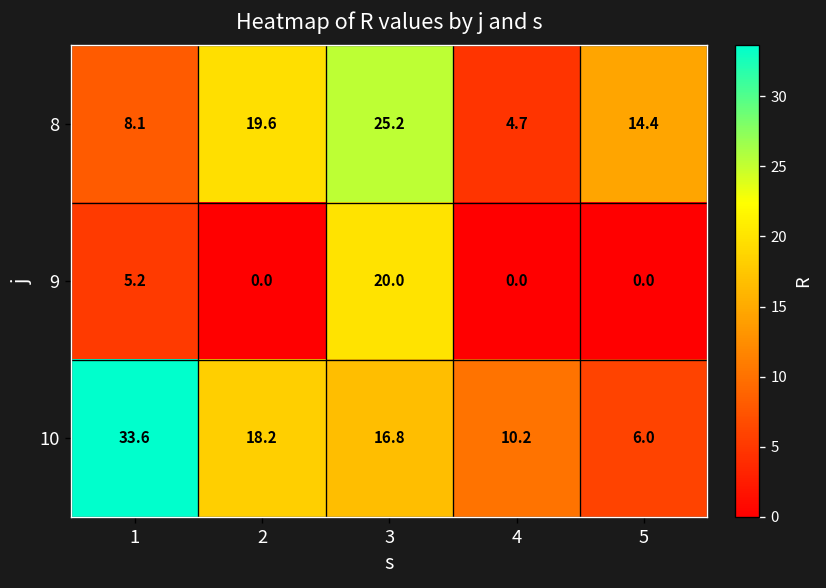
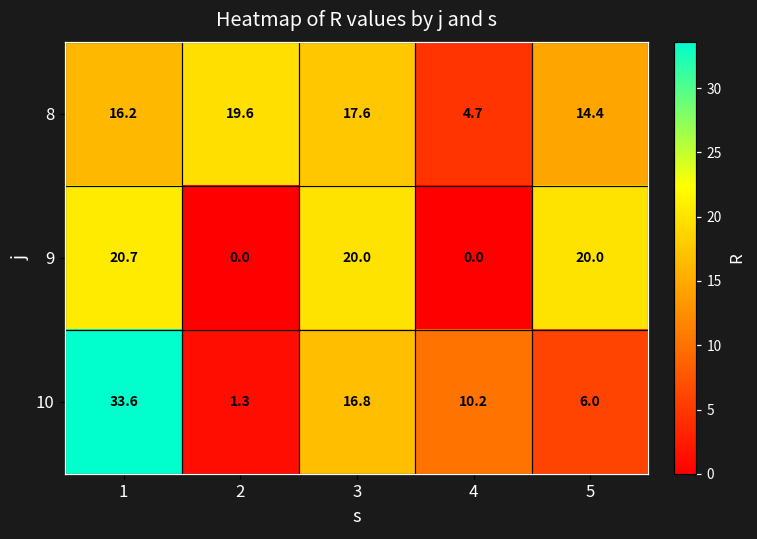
8, 1: 8.1 -> 16.2
8, 3: 25.2 -> 17.6
9, 1: 5.2 -> 20.7
9, 5: 0.0 -> 20.0
10, 2: 18.2 -> 1.3
